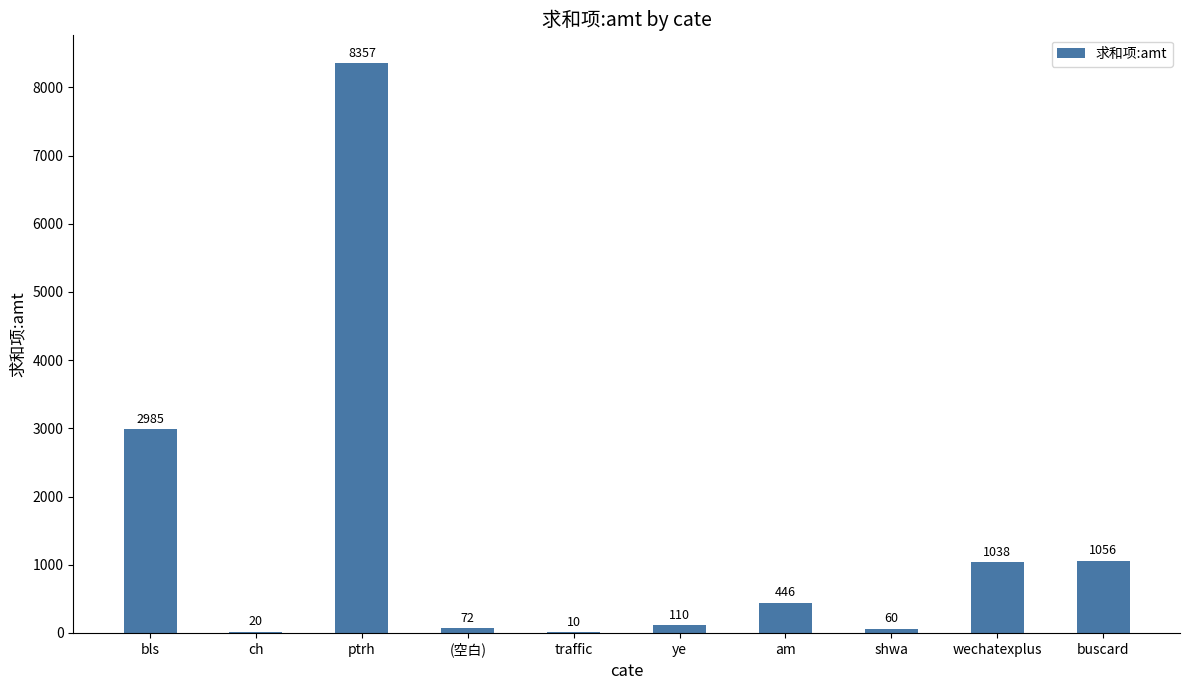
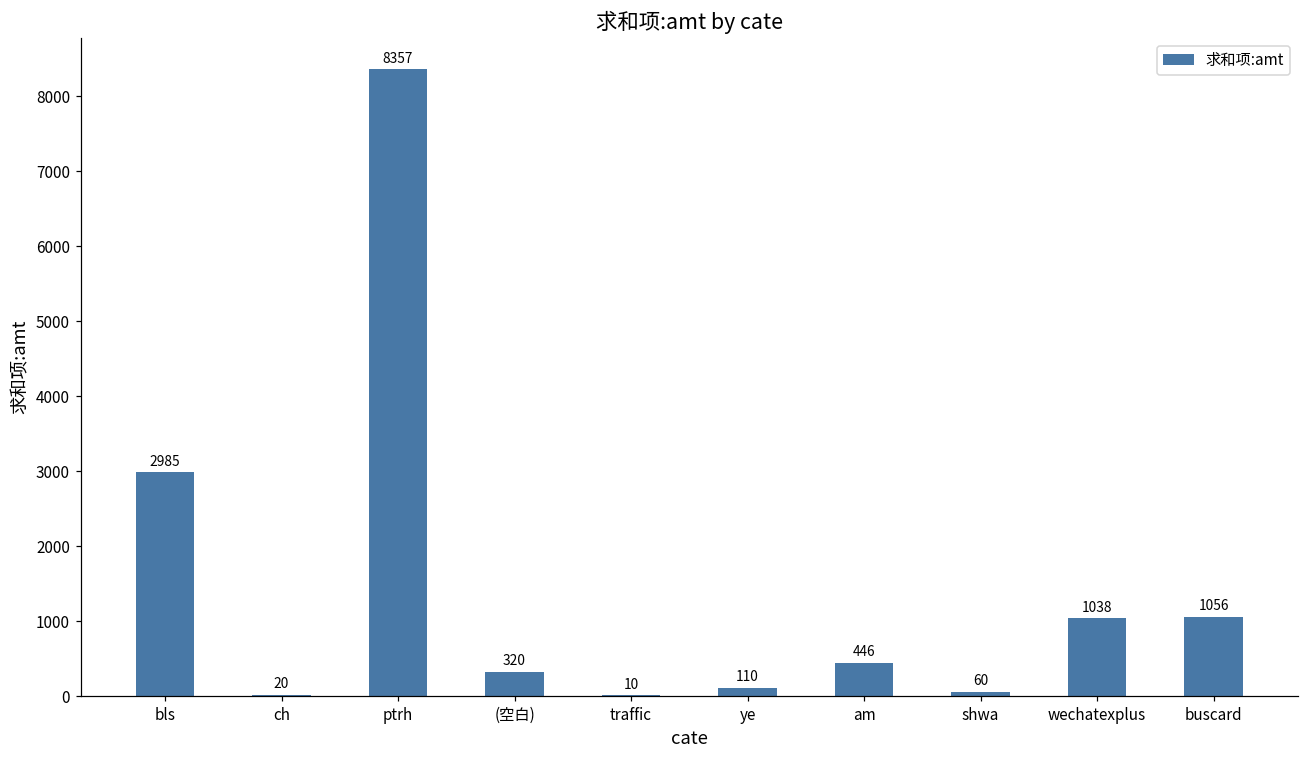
(空白): 72 -> 320
